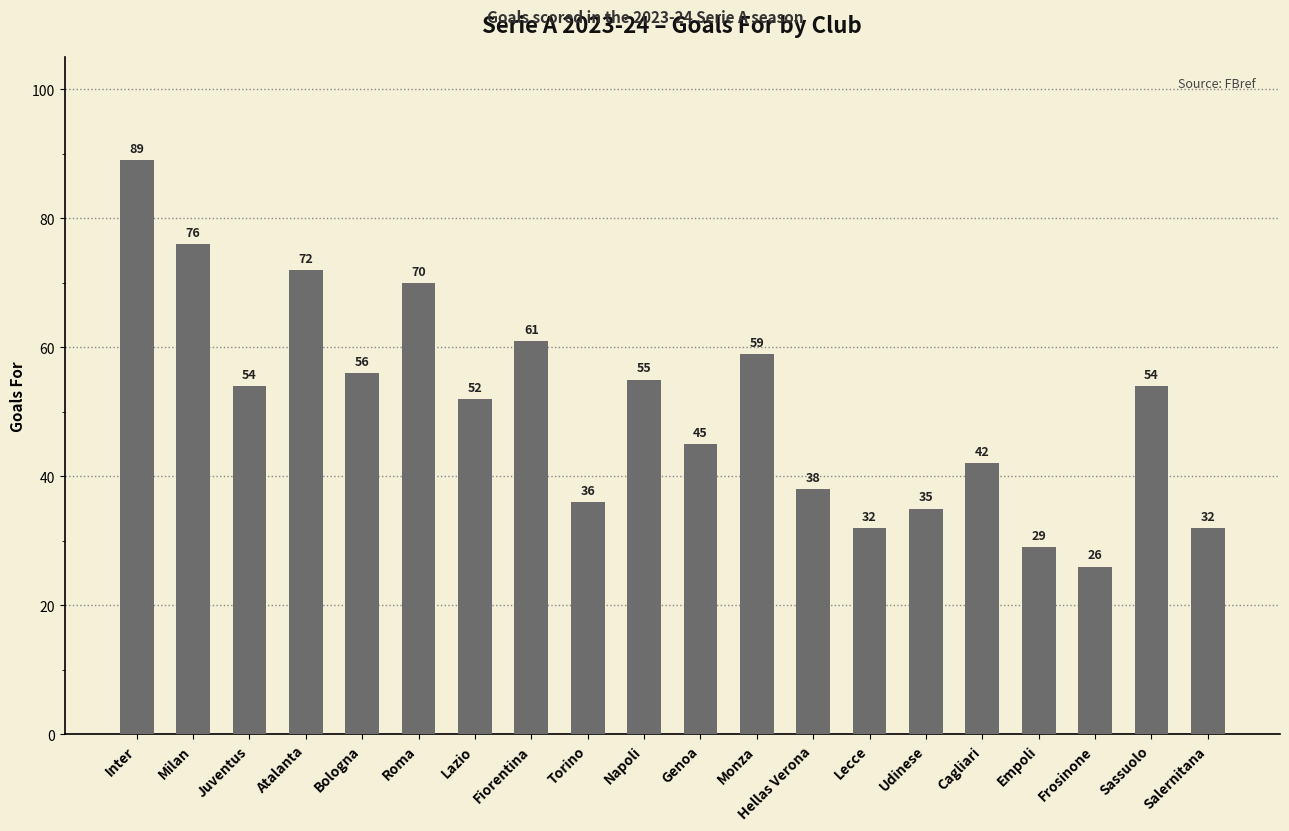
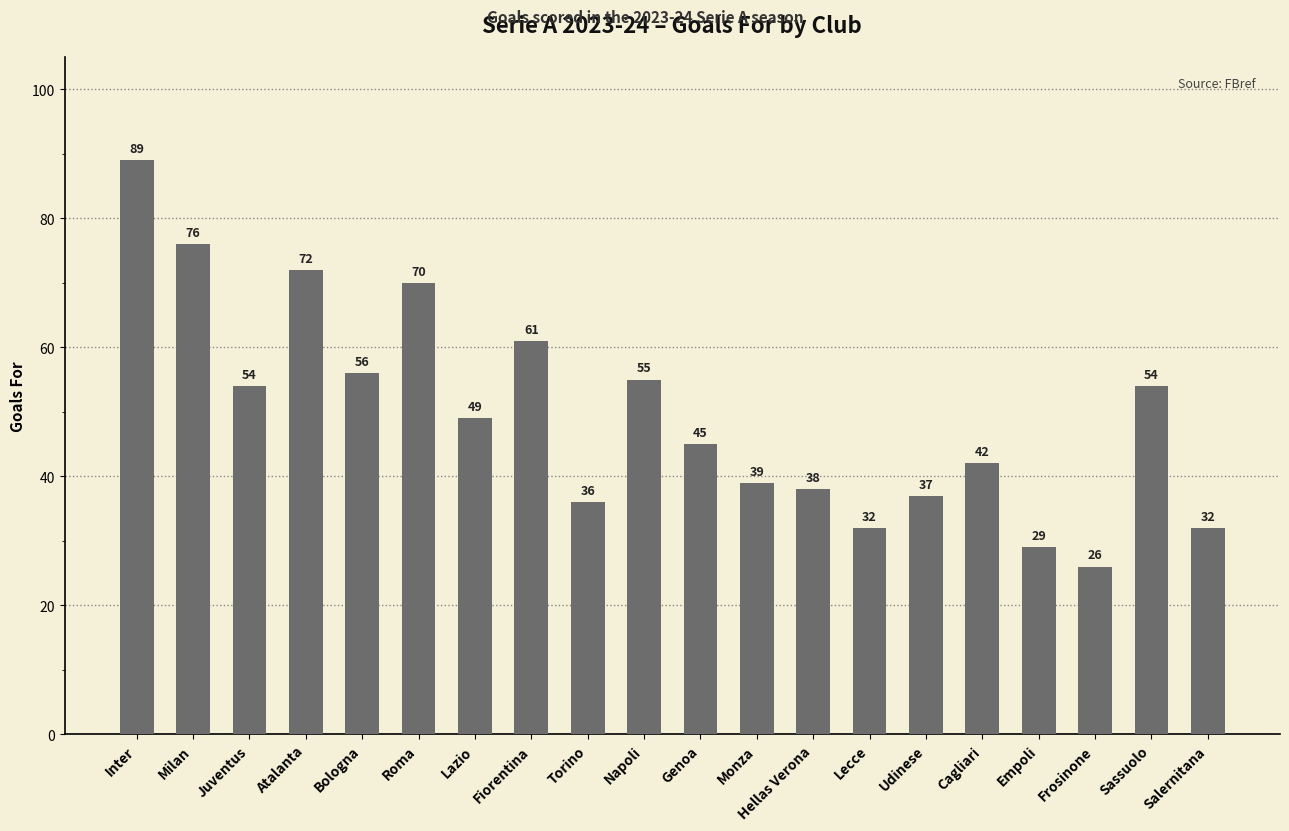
Lazio: 52 -> 49
Monza: 59 -> 39
Udinese: 35 -> 37
